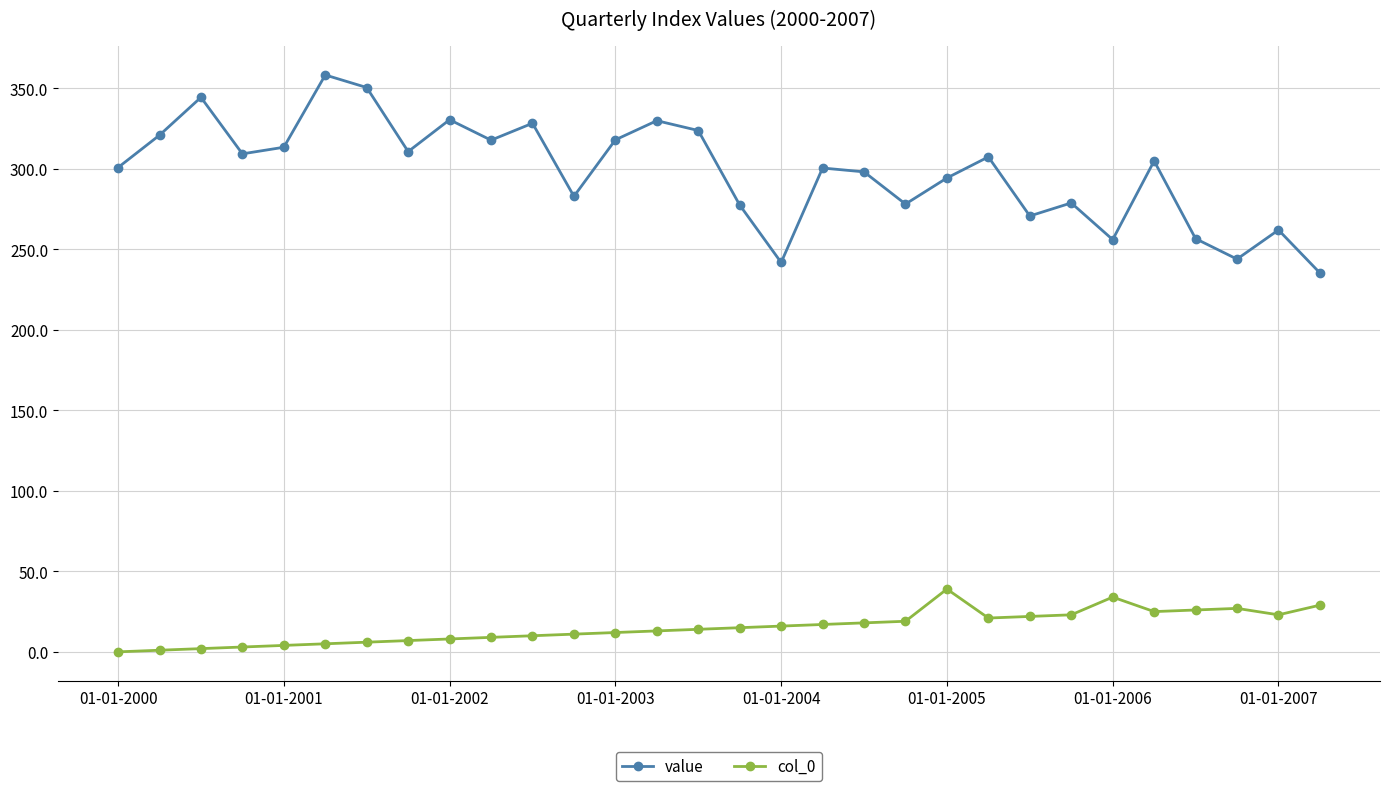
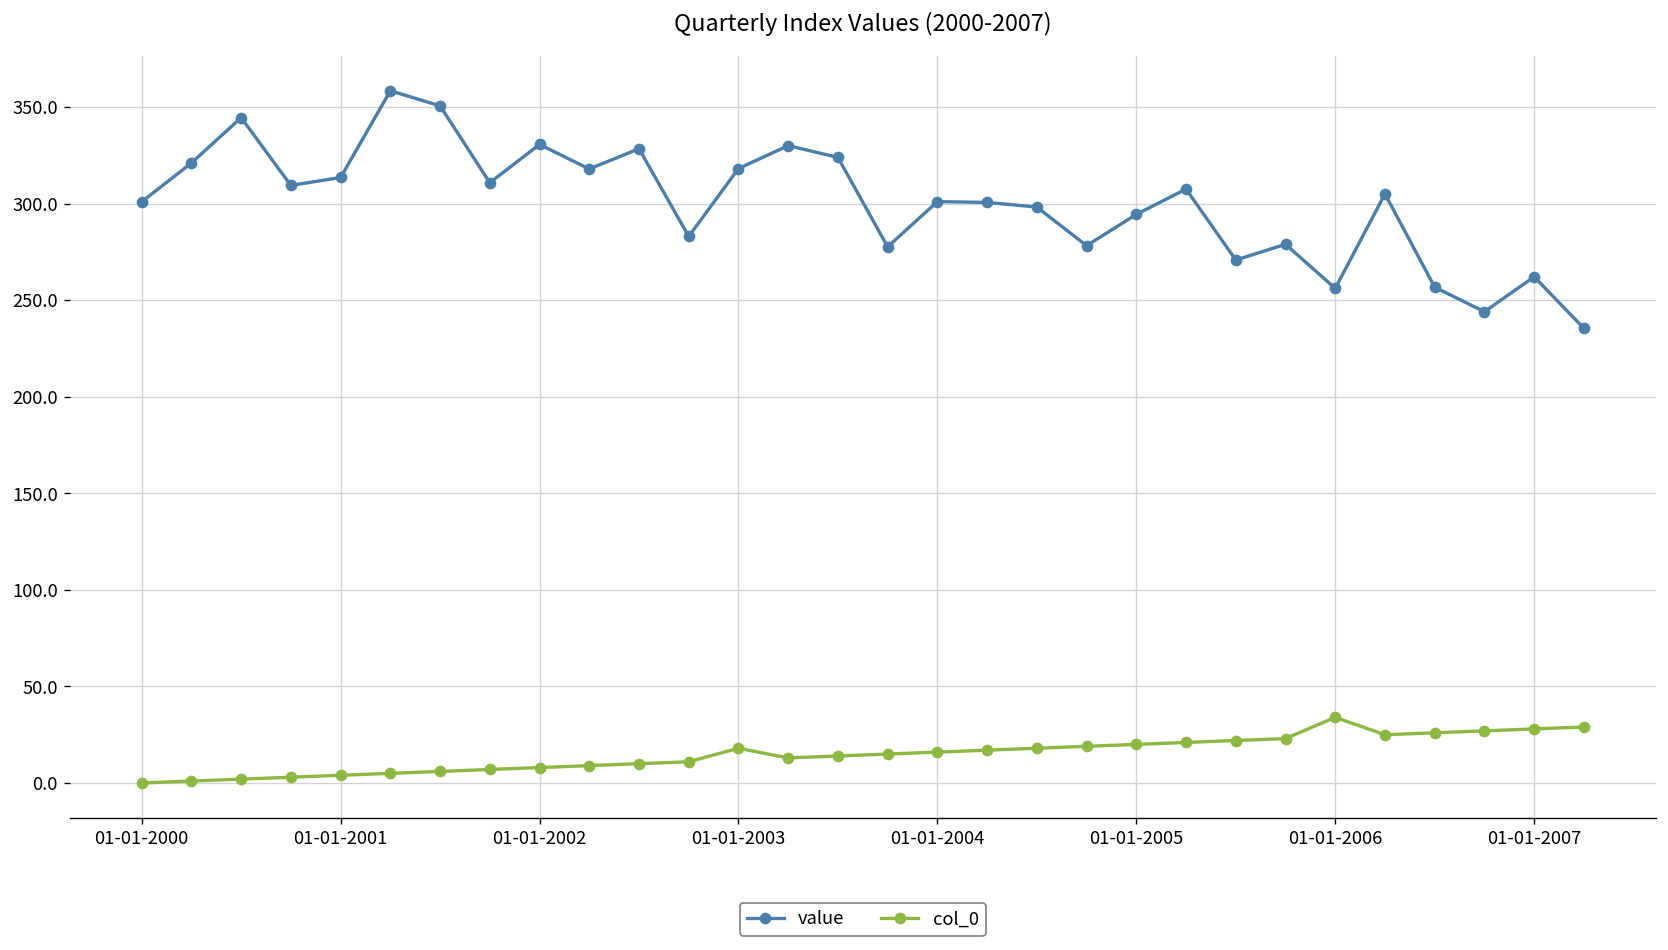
col_0, 01-01-2003: 12 -> 18
value, 01-01-2004: 242 -> 301
col_0, 01-01-2005: 39 -> 20
col_0, 01-01-2007: 23 -> 28
